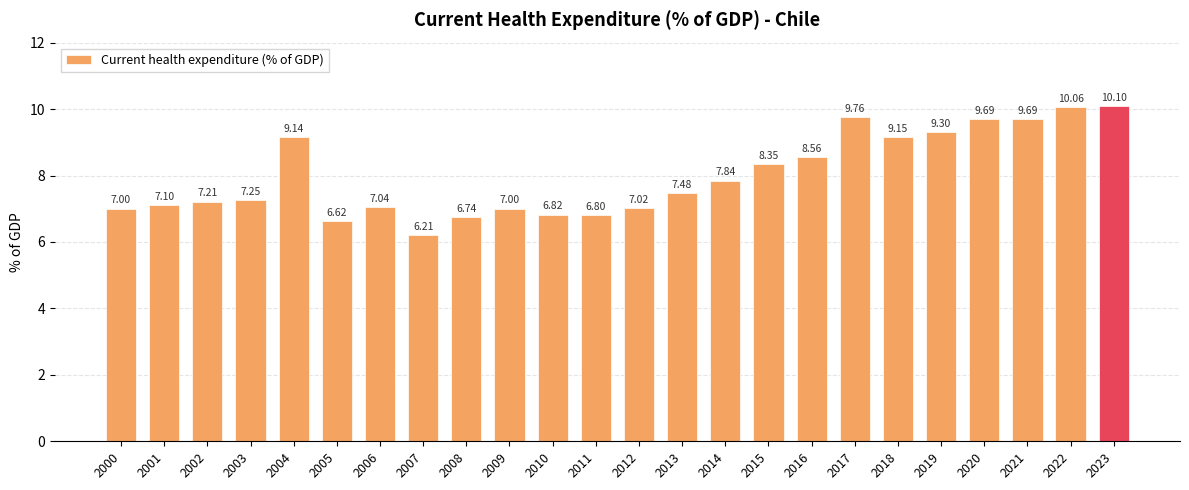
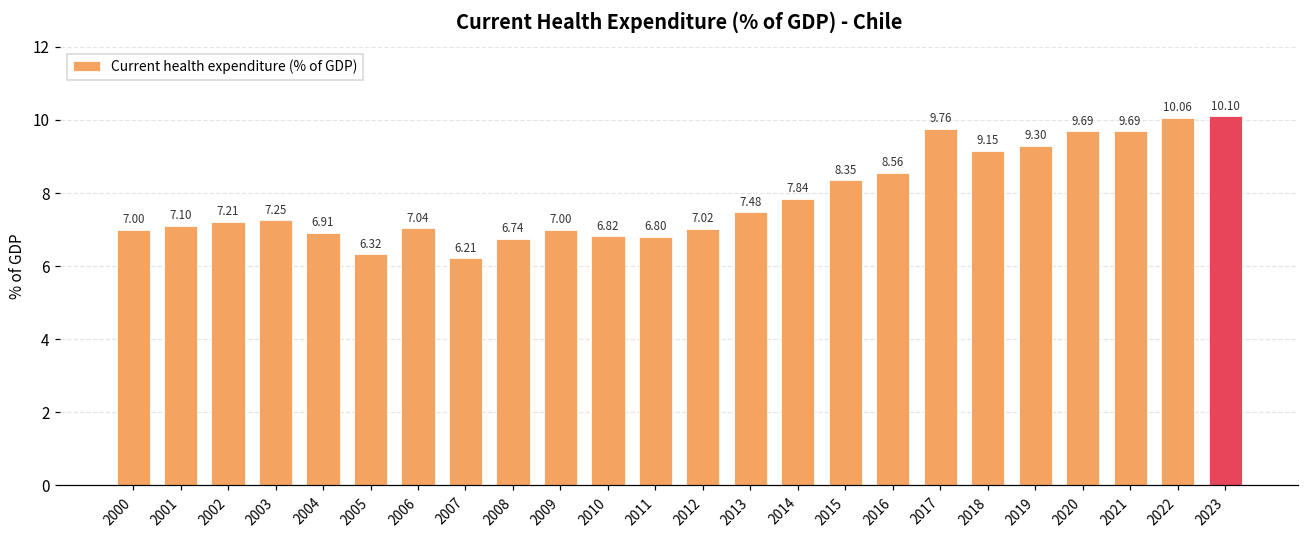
2004: 9.14 -> 6.91
2005: 6.62 -> 6.32
